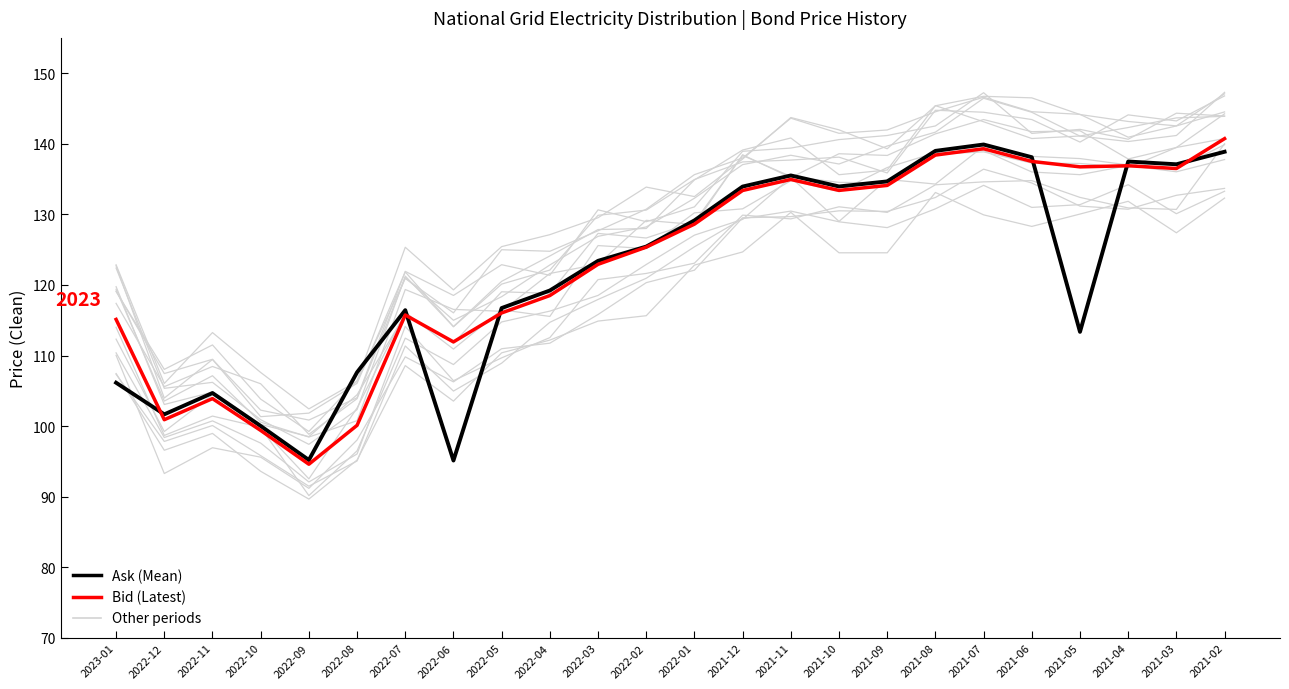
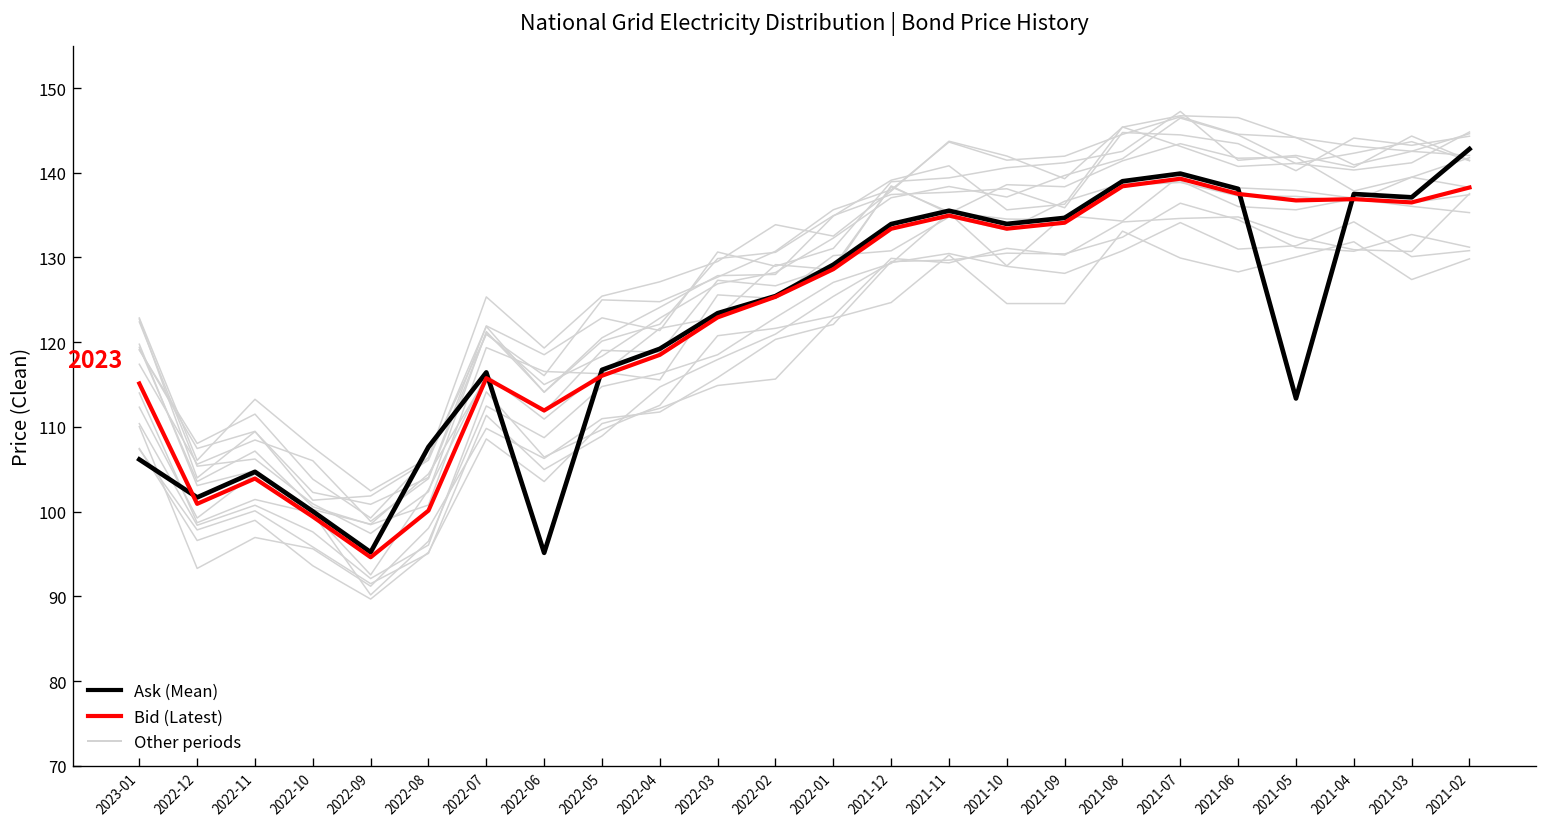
Ask (Mean), 2021-02: 139 -> 143
Bid (Latest), 2021-02: 141 -> 138
